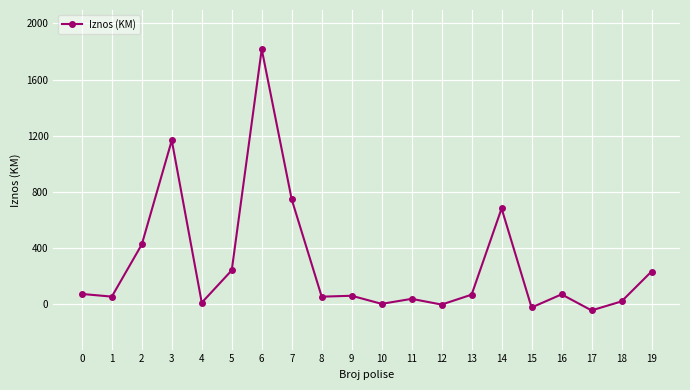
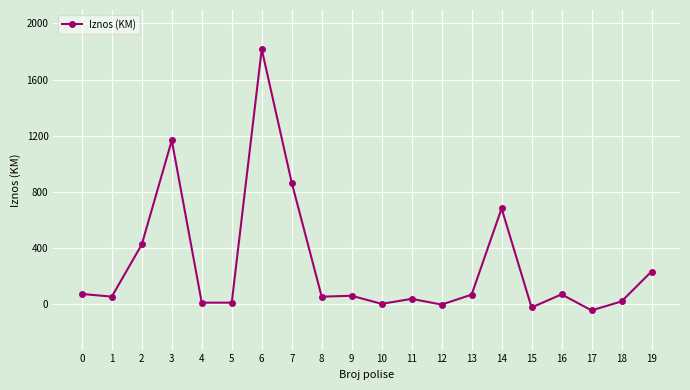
5: 240 -> 10
7: 750 -> 870
